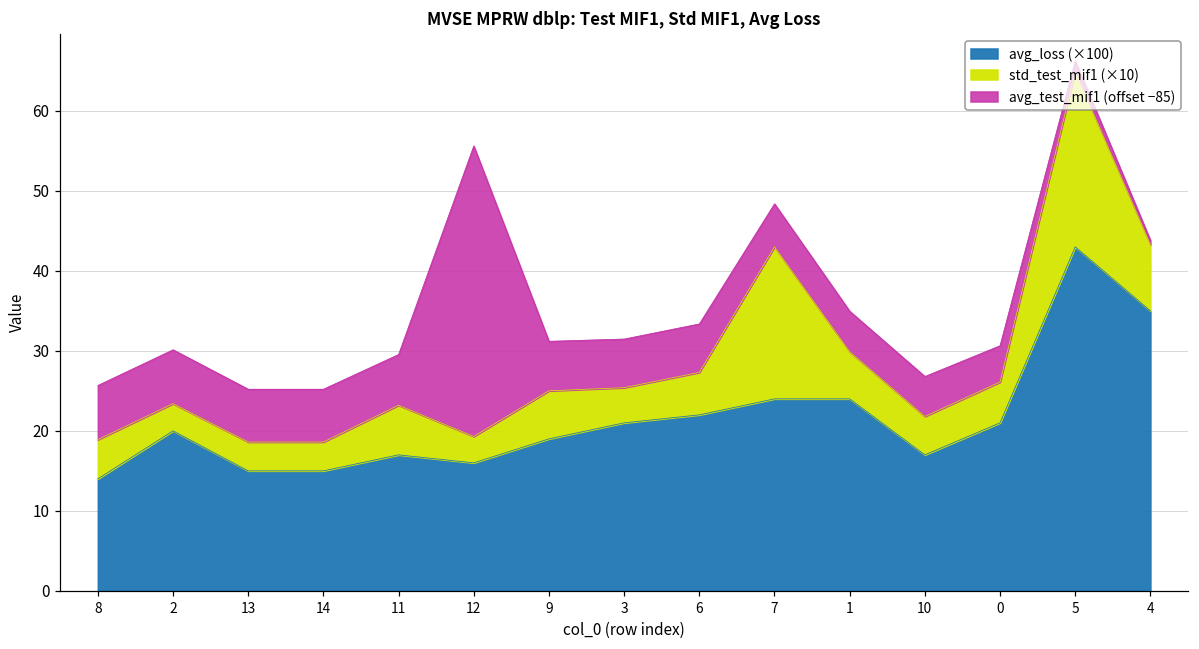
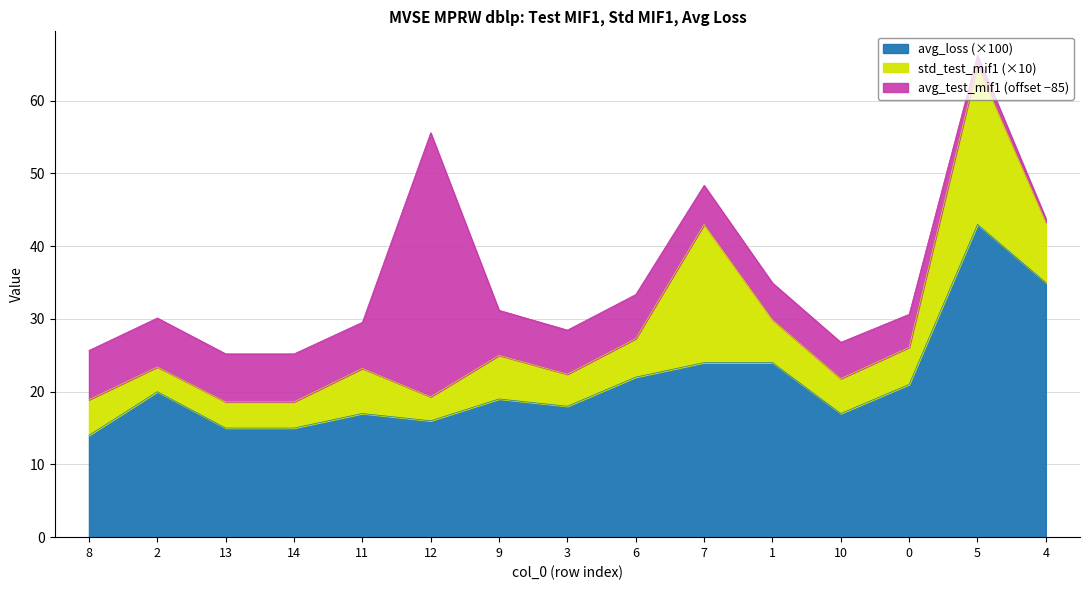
avg_loss (×100), 3: 21 -> 18
